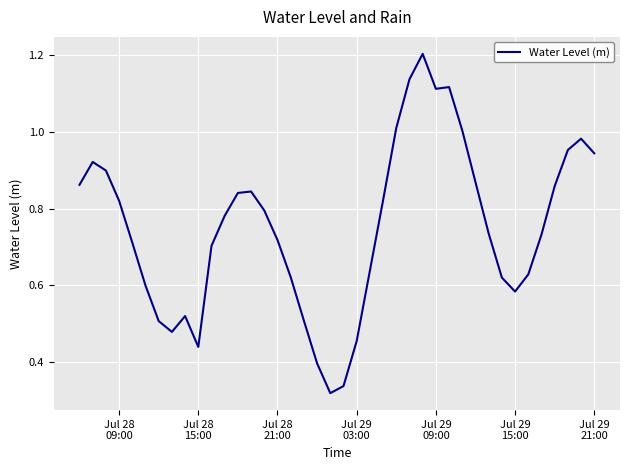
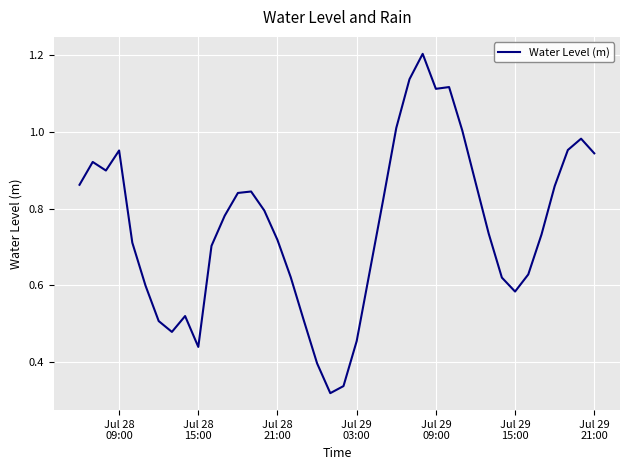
Jul 28 09:00: 0.82 -> 0.95
